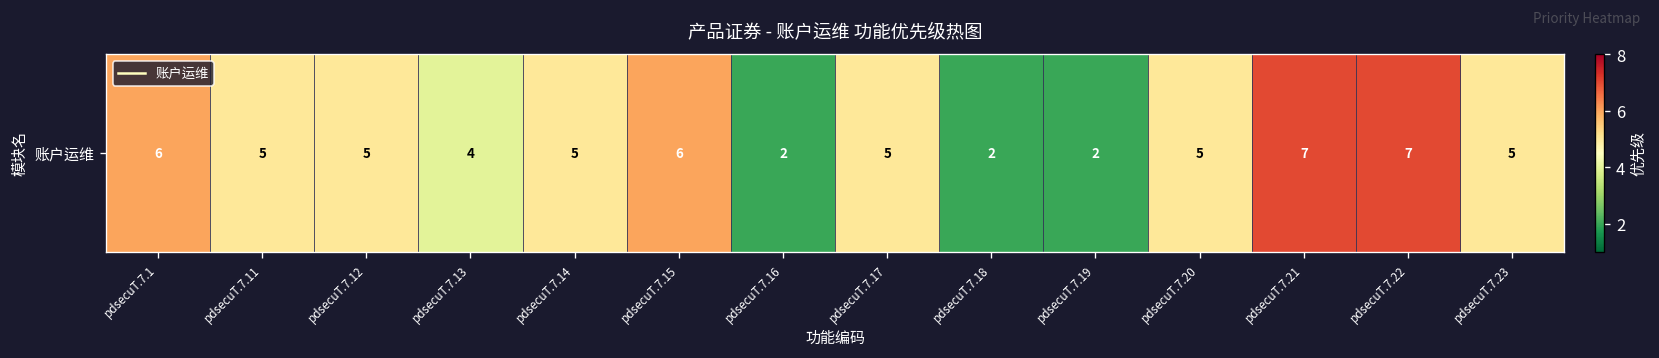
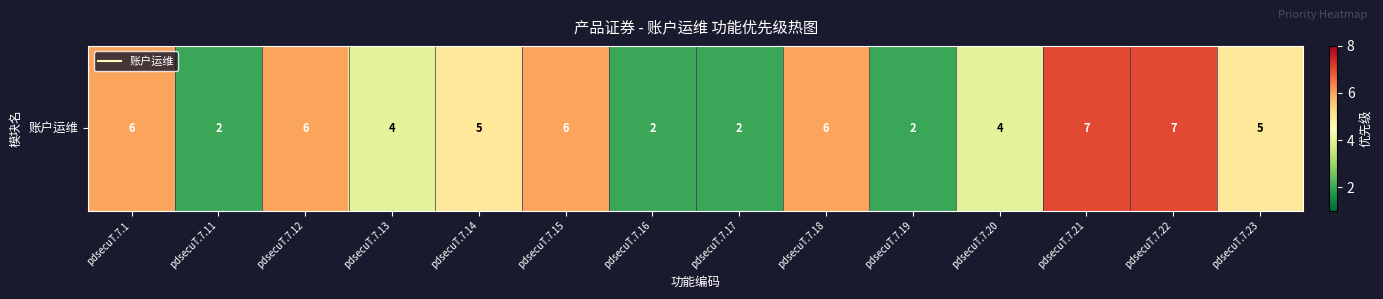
账户运维, pdsecuT.7.11: 5 -> 2
账户运维, pdsecuT.7.12: 5 -> 6
账户运维, pdsecuT.7.17: 5 -> 2
账户运维, pdsecuT.7.18: 2 -> 6
账户运维, pdsecuT.7.20: 5 -> 4
